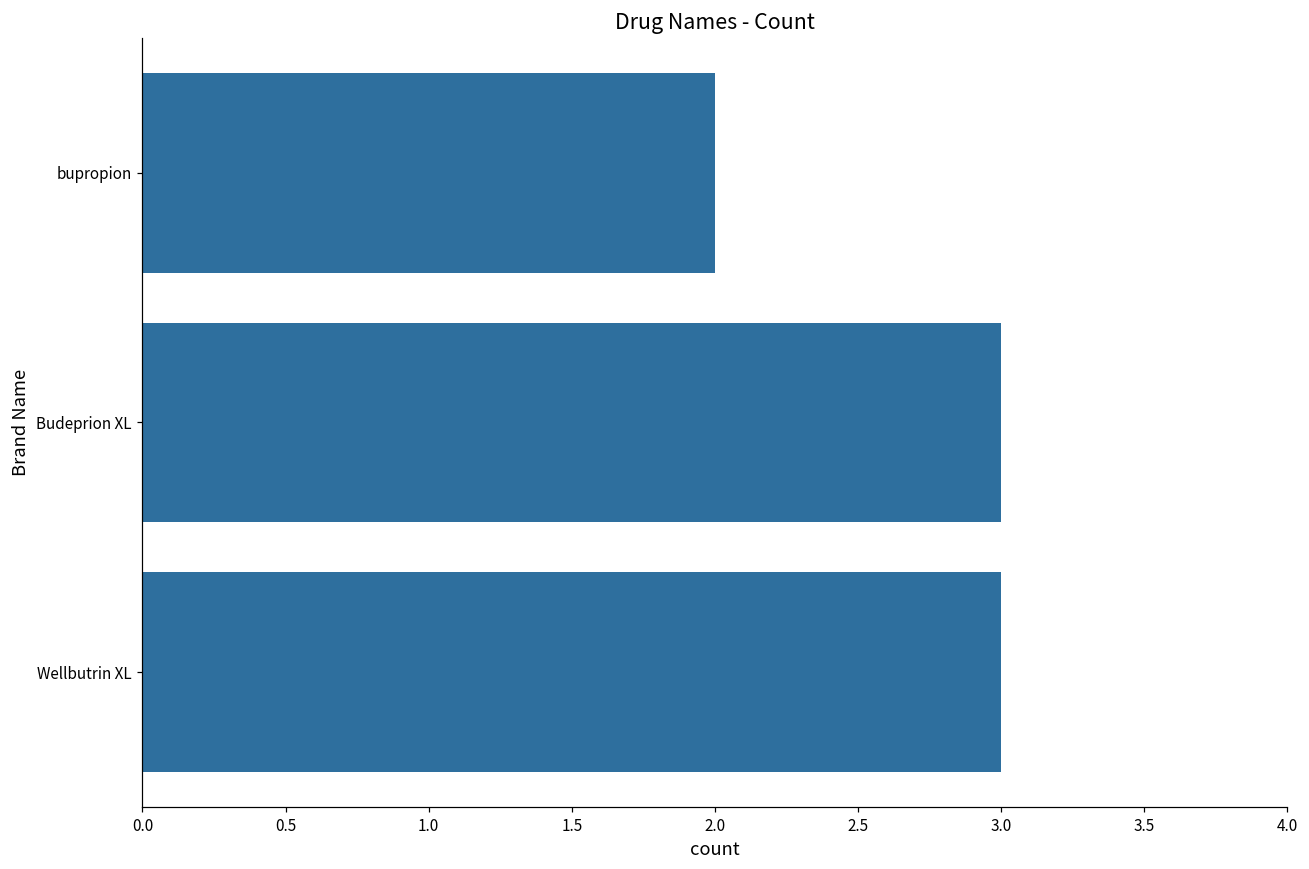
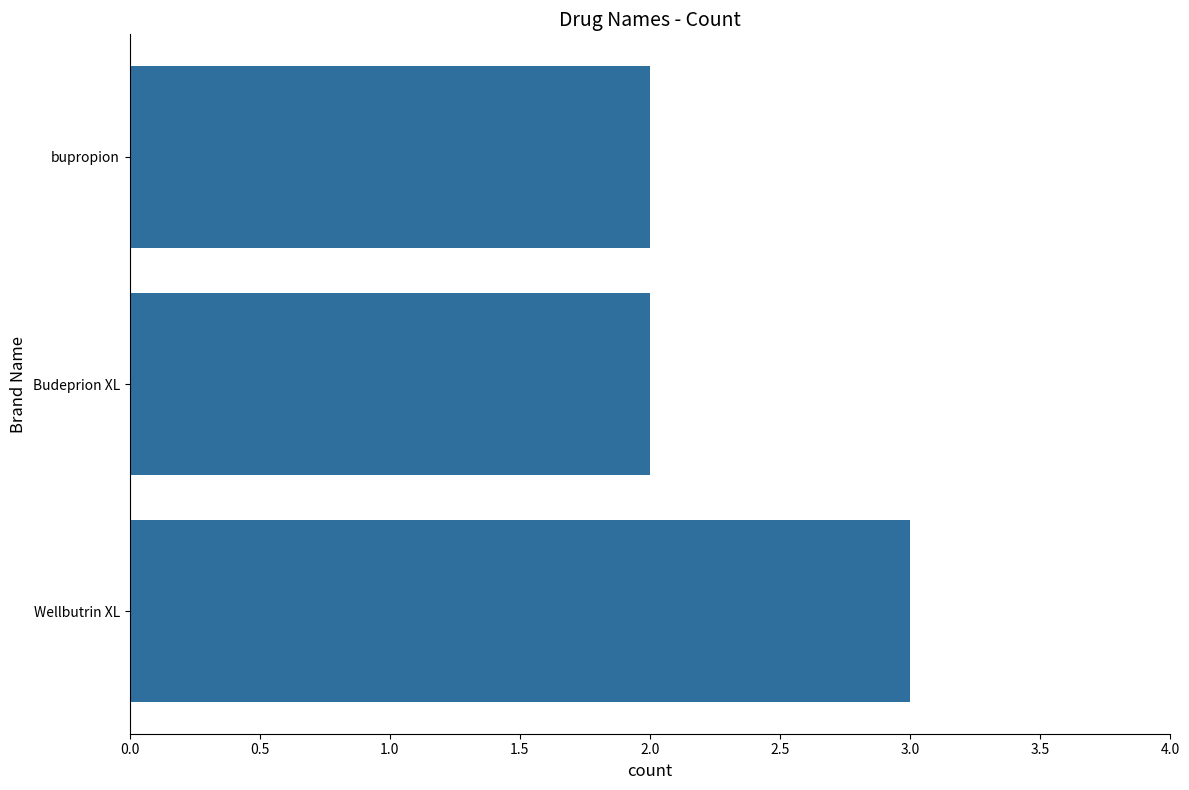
Budeprion XL: 3 -> 2
